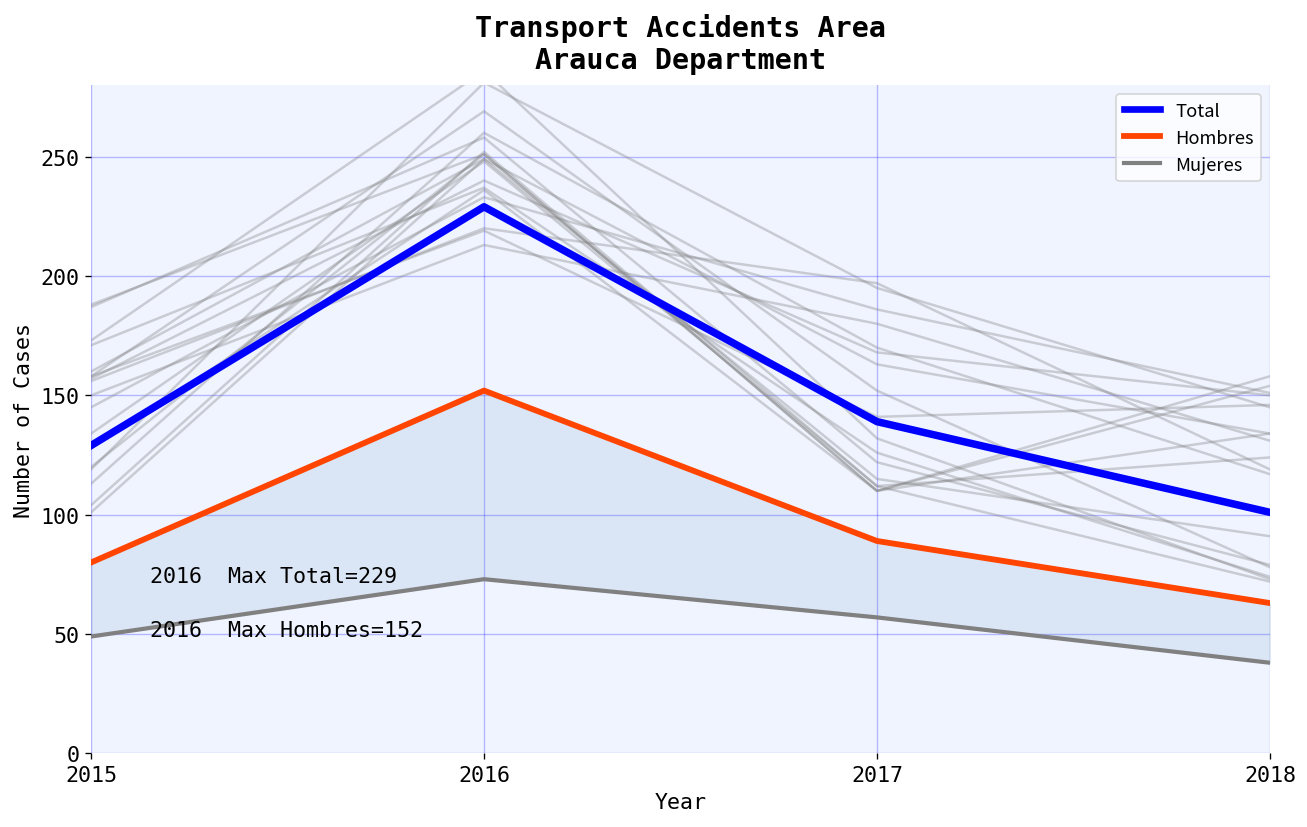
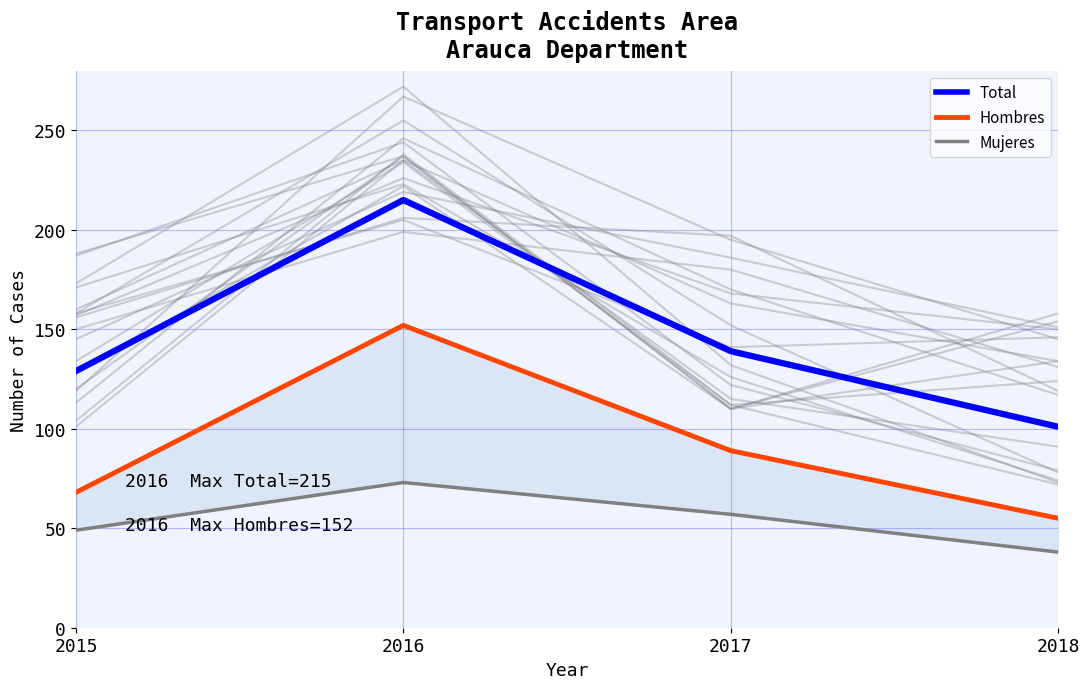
Hombres, 2015: 80 -> 68
Total, 2016: 229 -> 215
Hombres, 2018: 63 -> 55
